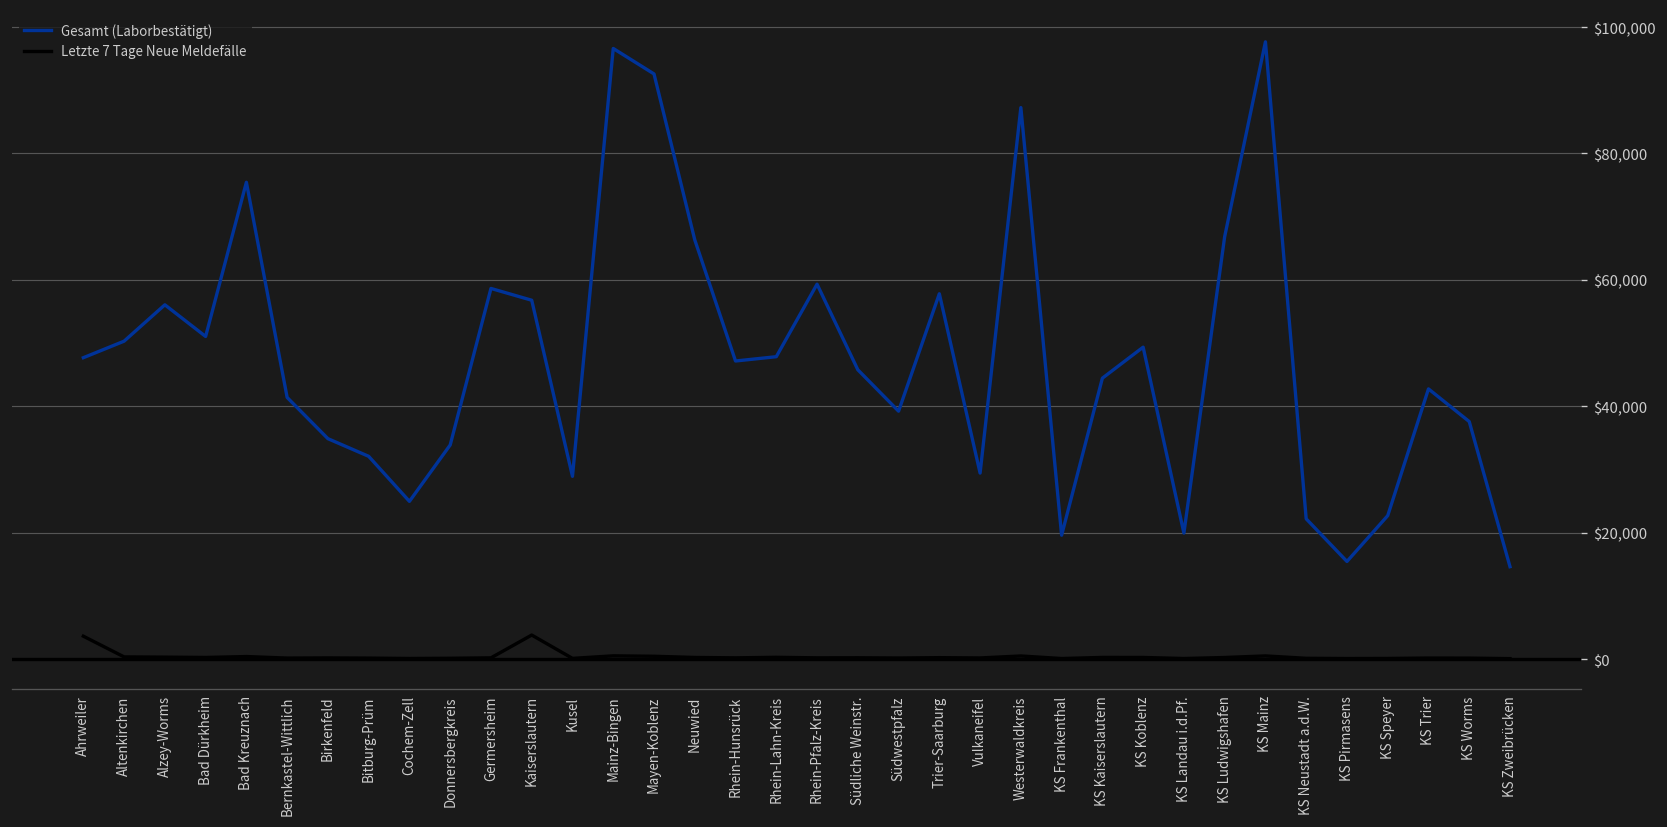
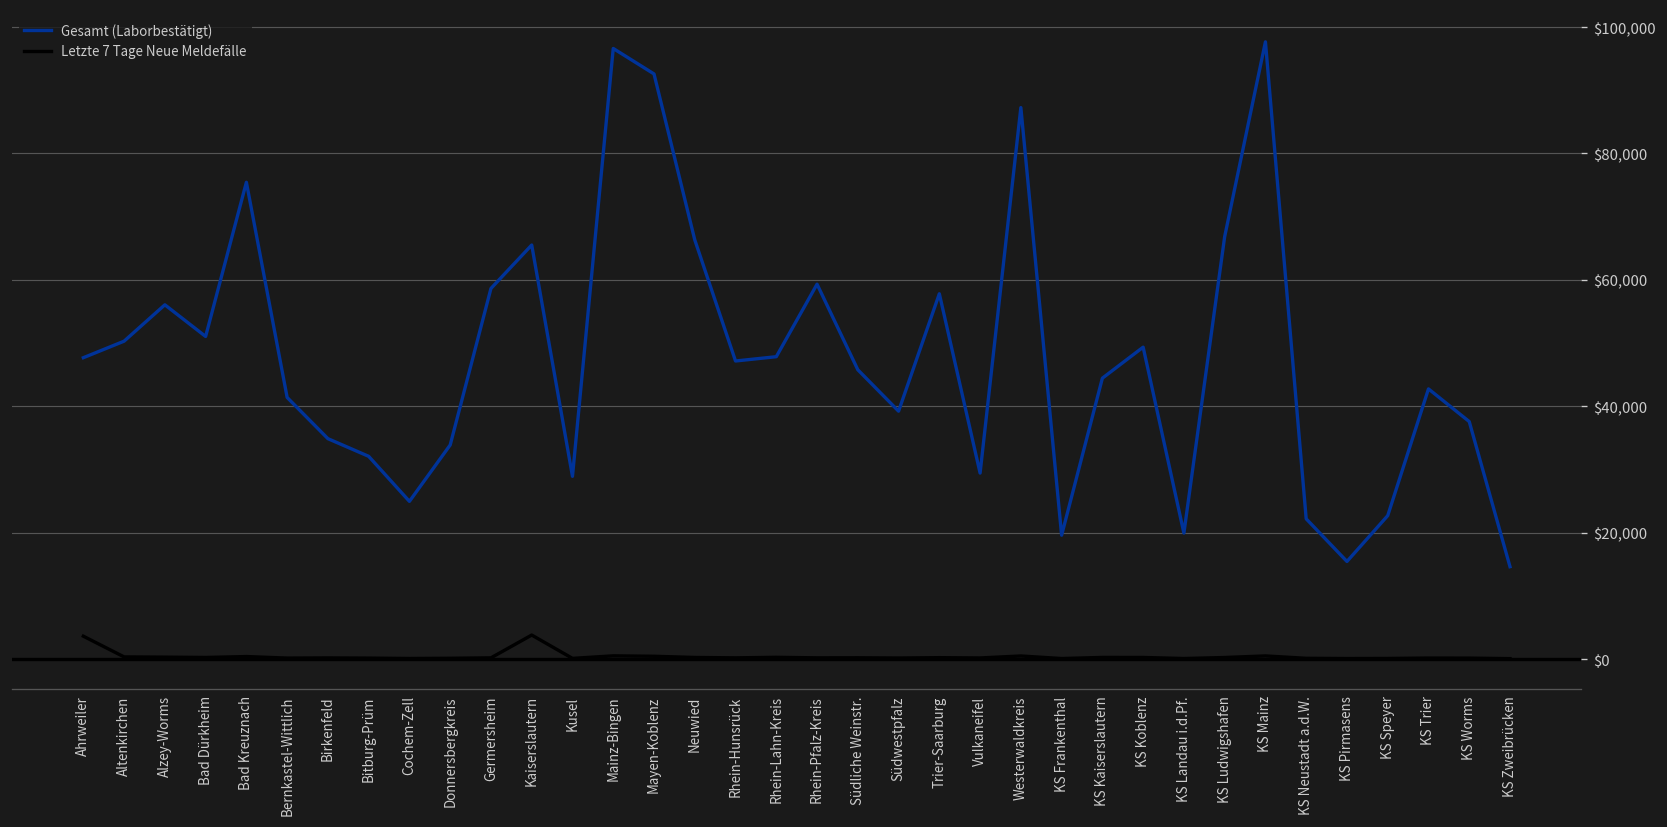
Gesamt (Laborbestätigt), Kaiserslautern: $57,000 -> $66,000
